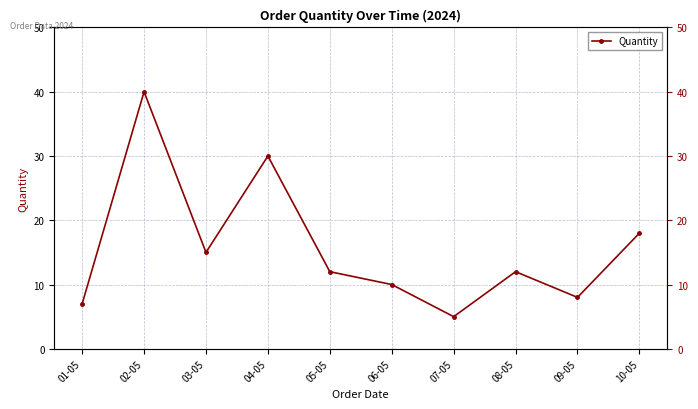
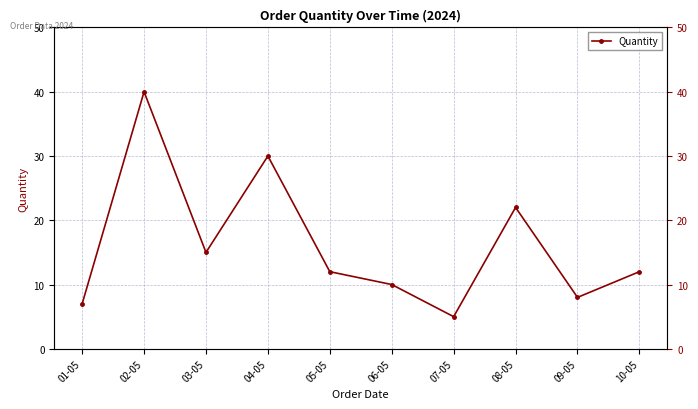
08-05: 12 -> 22
10-05: 18 -> 12
